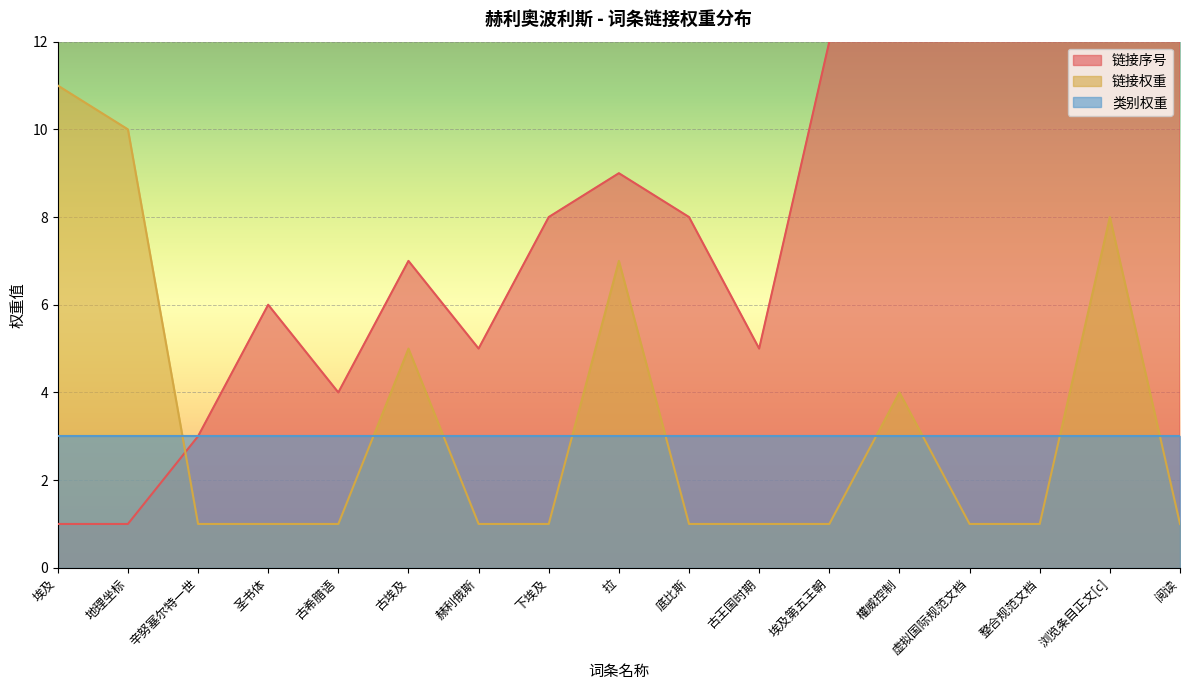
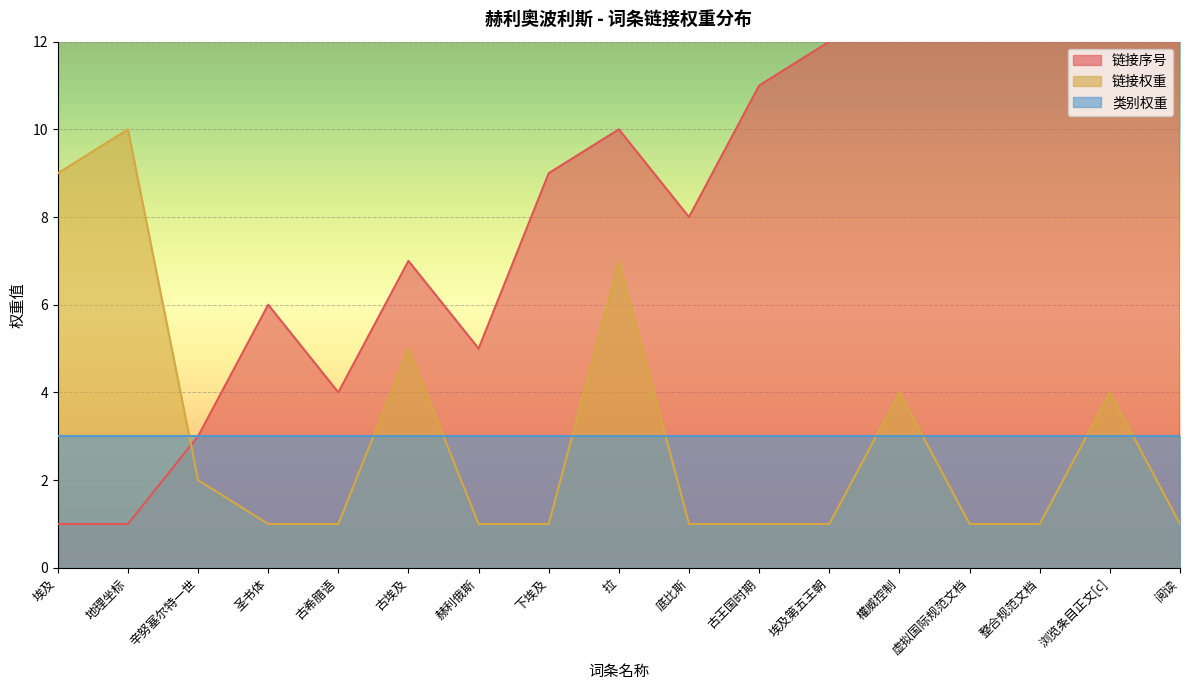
链接权重, 埃及: 11 -> 9
链接权重, 辛努塞尔特一世: 1 -> 2
链接序号, 下埃及: 8 -> 9
链接序号, 拉: 9 -> 10
链接序号, 古王国时期: 5 -> 11
链接权重, 浏览条目正文[c]: 8 -> 4
